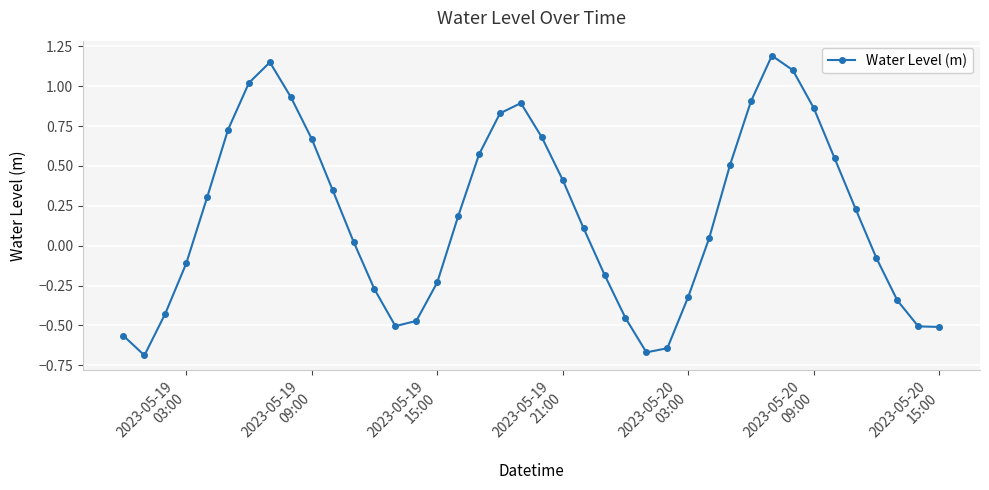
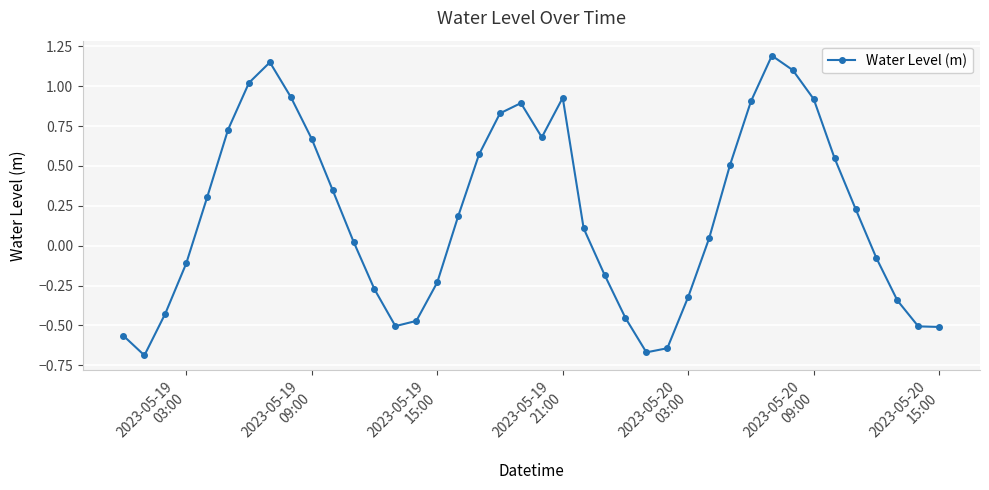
2023-05-19 21:00: 0.41 -> 0.93
2023-05-20 09:00: 0.86 -> 0.92
